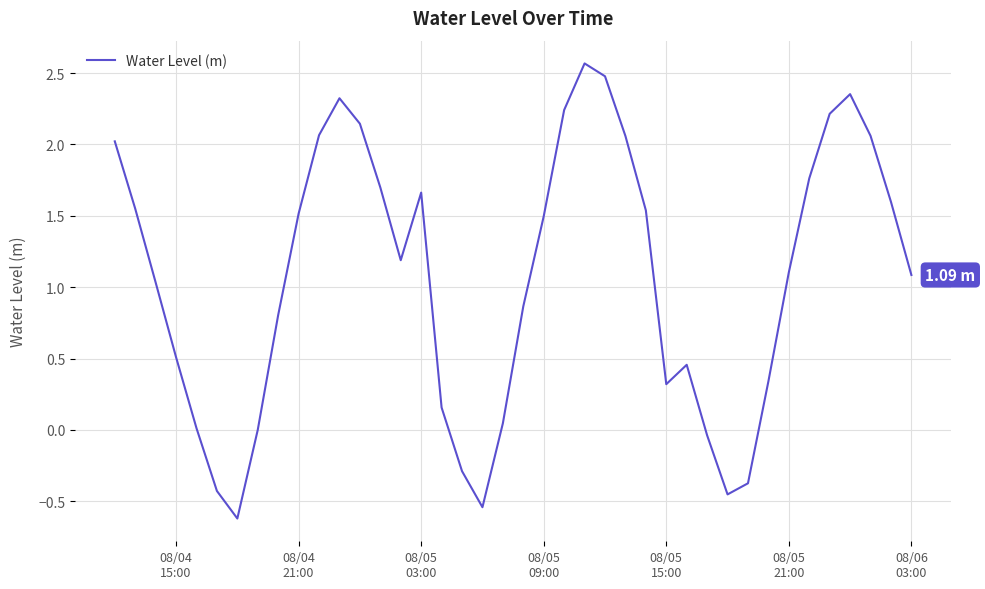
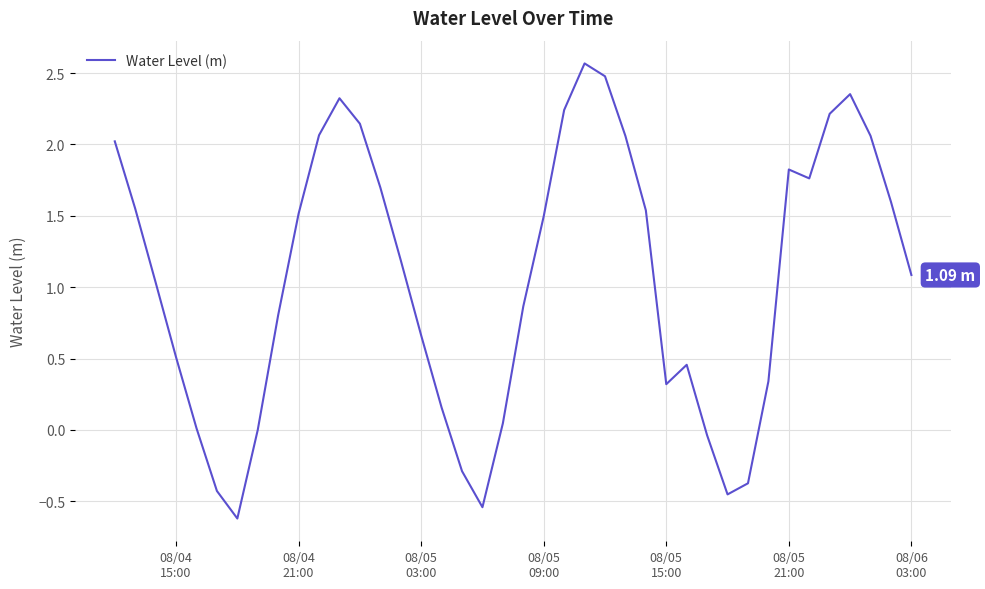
08/05 03:00: 1.66 -> 0.66
08/05 21:00: 1.10 -> 1.82
